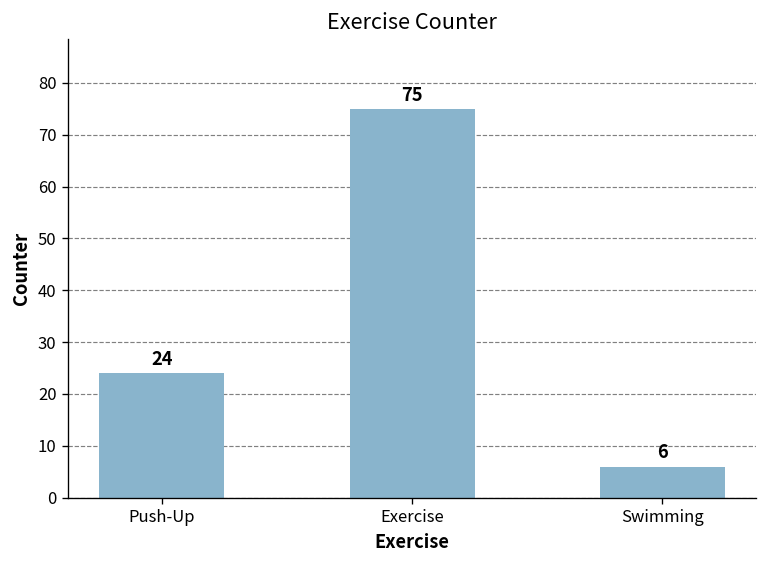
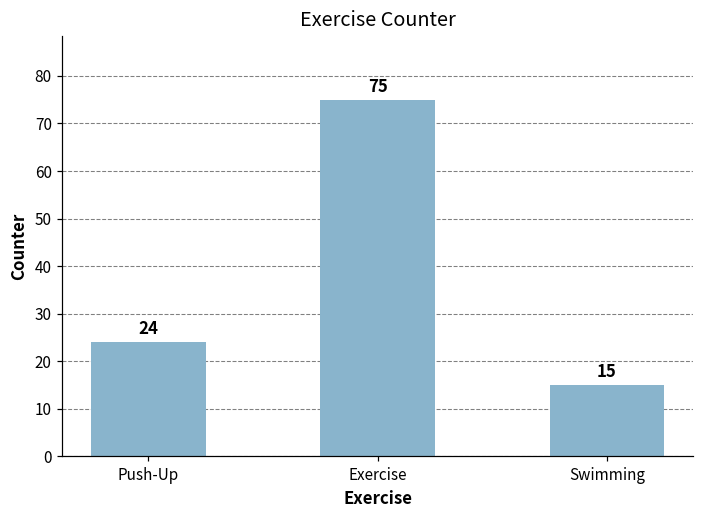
Swimming: 6 -> 15
